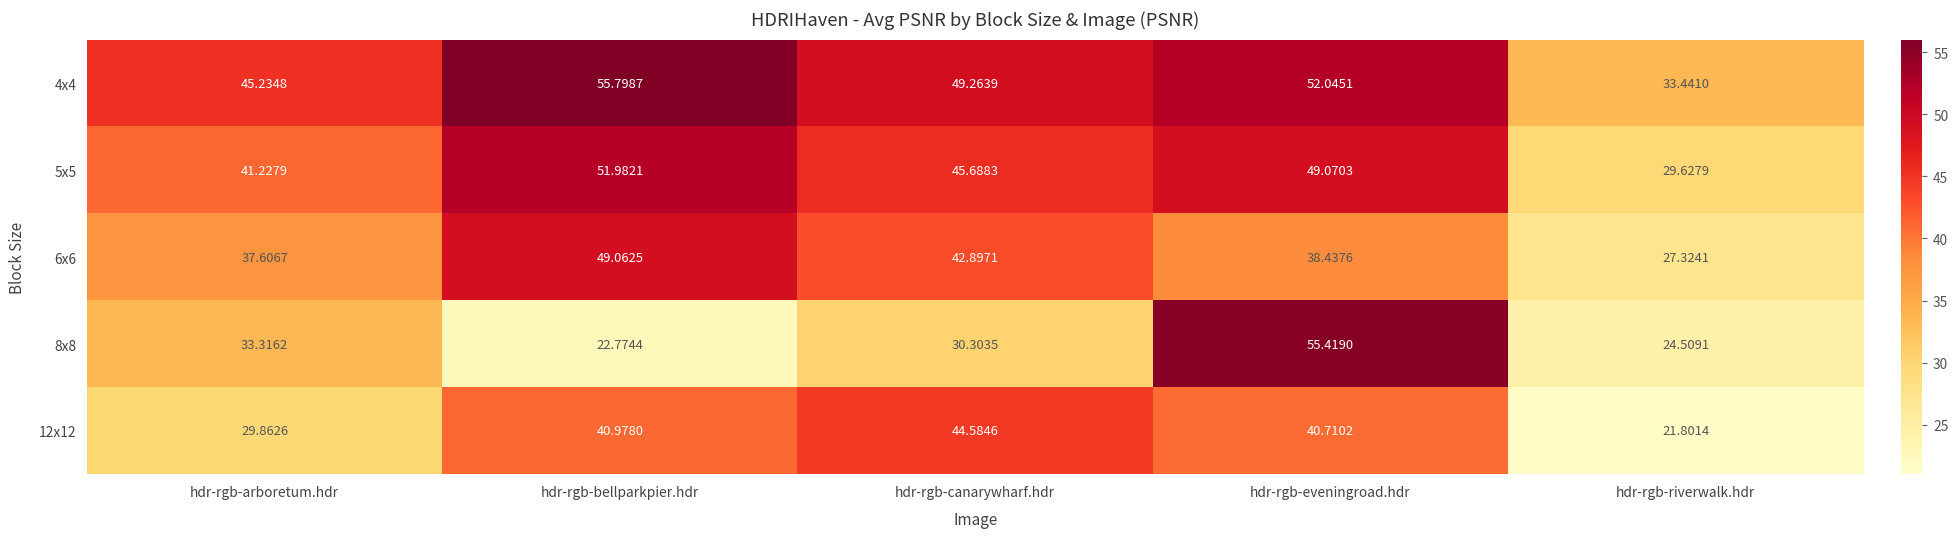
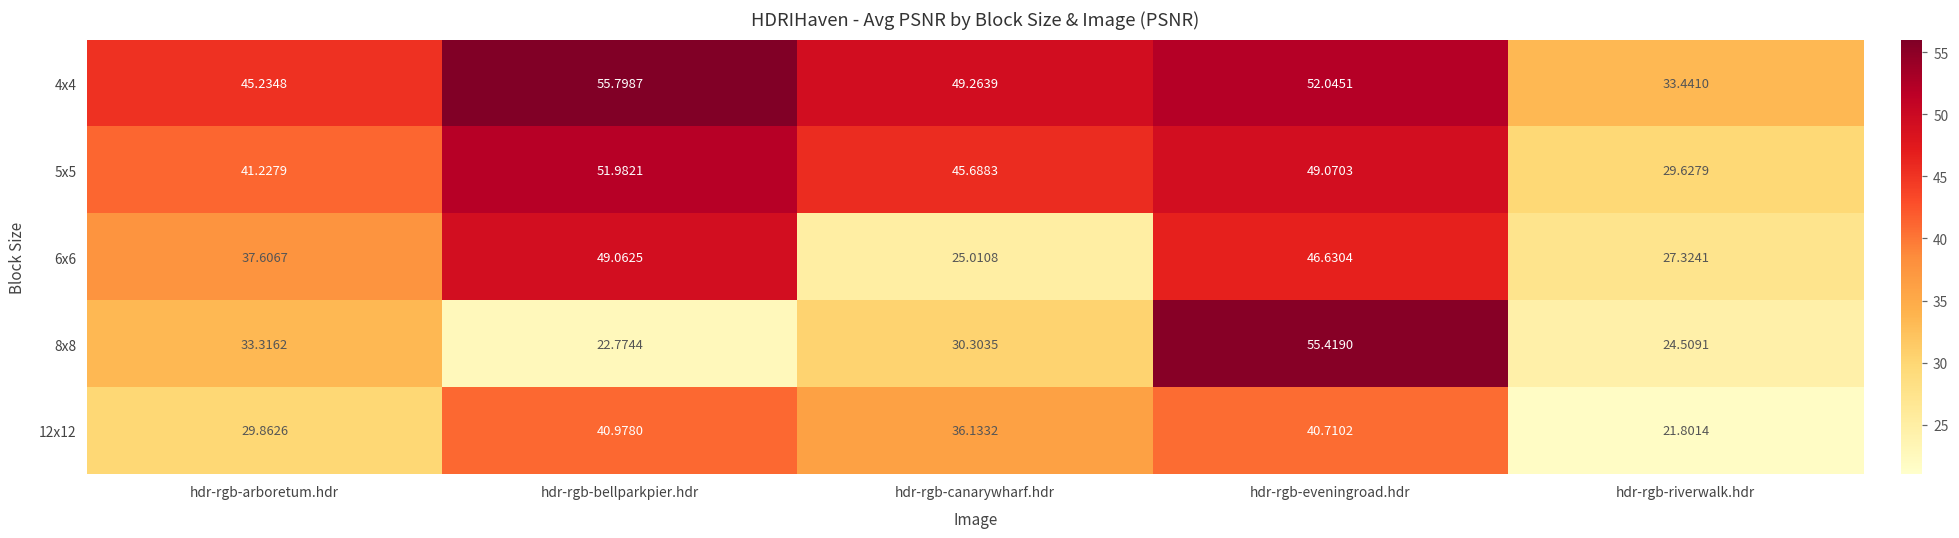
6x6, hdr-rgb-canarywharf.hdr: 42.8971 -> 25.0108
6x6, hdr-rgb-eveningroad.hdr: 38.4376 -> 46.6304
12x12, hdr-rgb-canarywharf.hdr: 44.5846 -> 36.1332
